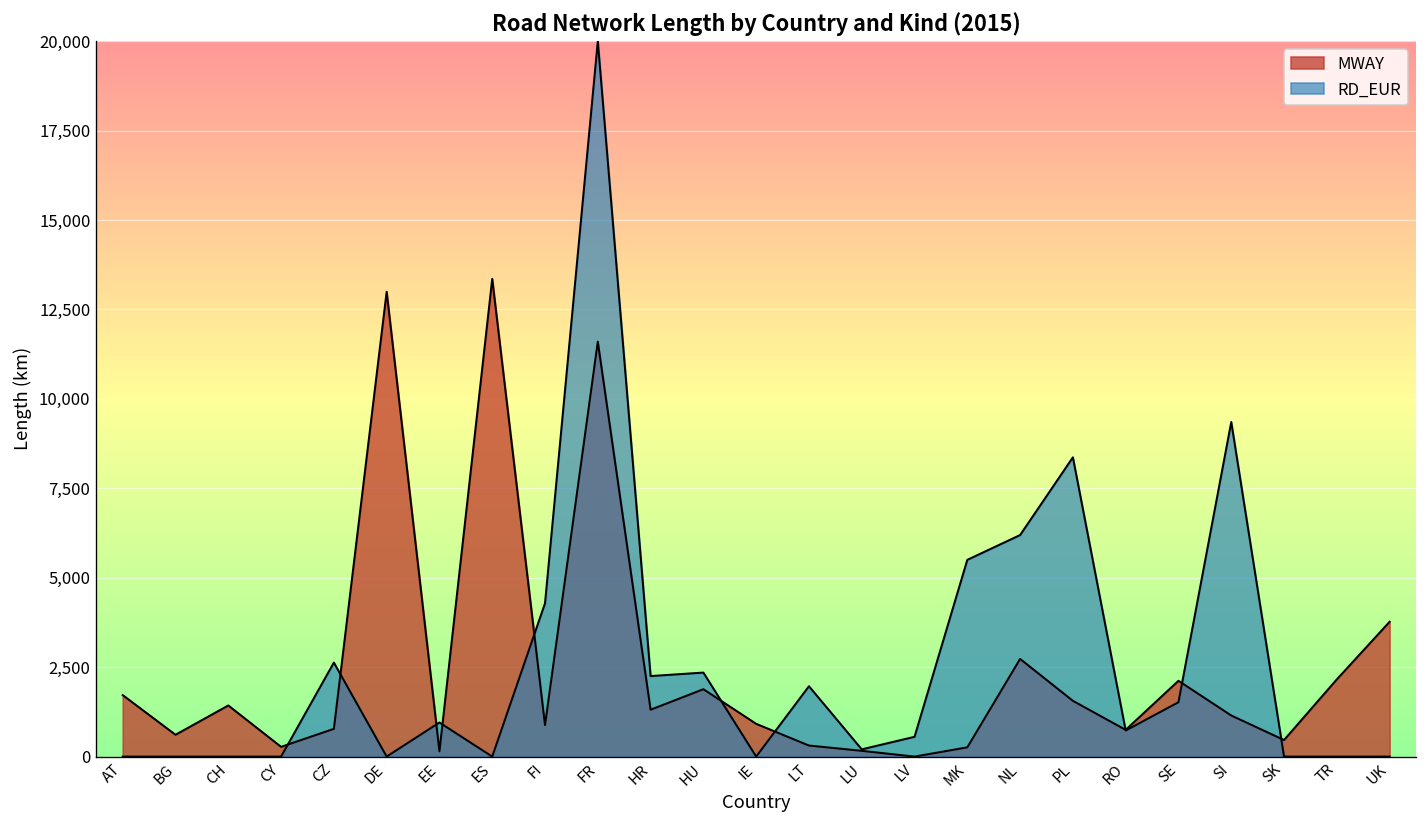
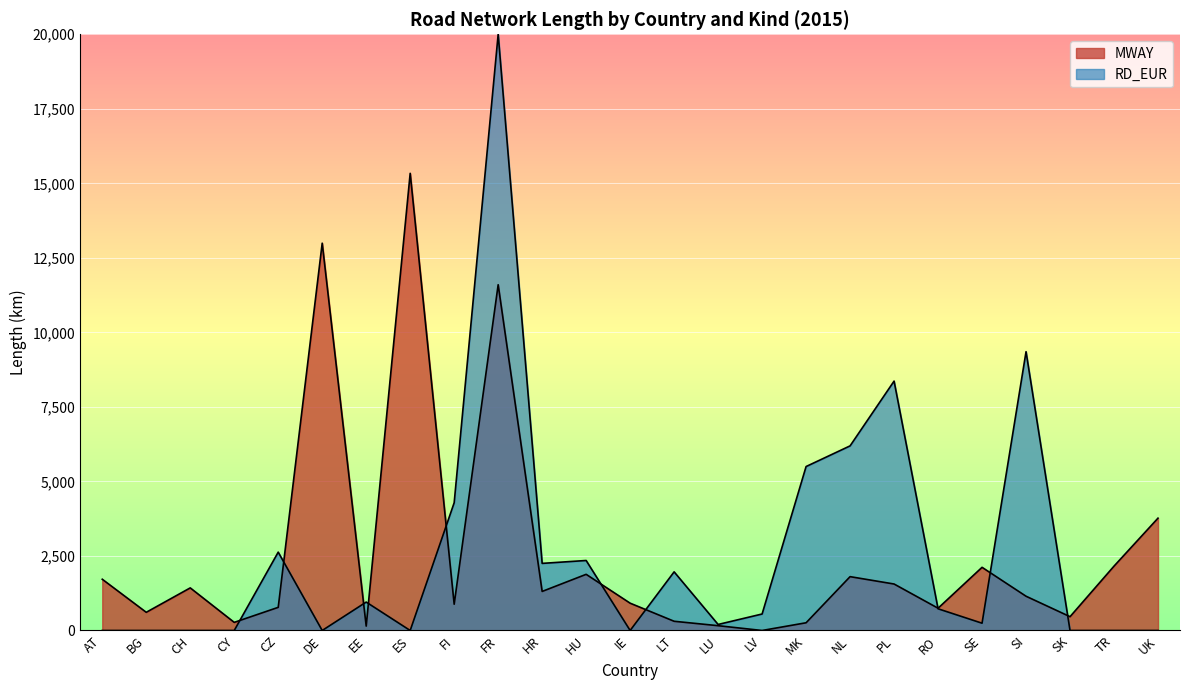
MWAY, ES: 13,400 -> 15,300
MWAY, NL: 2,700 -> 1,800
RD_EUR, SE: 1,500 -> 200
